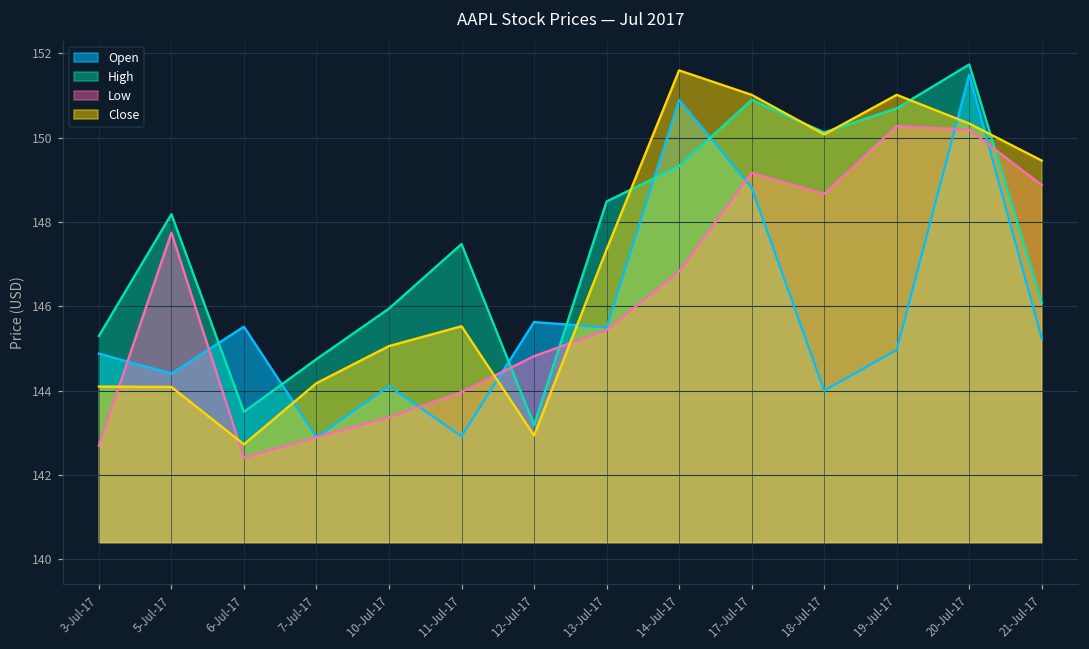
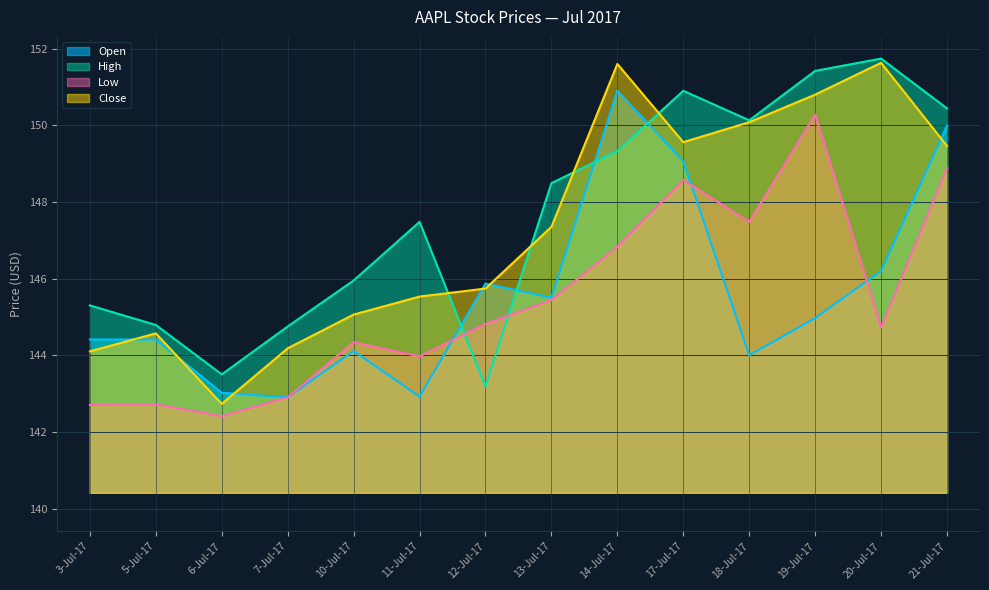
Open, 3-Jul-17: 144.9 -> 144.4
High, 5-Jul-17: 148.2 -> 144.8
Low, 5-Jul-17: 147.8 -> 142.7
Close, 5-Jul-17: 144.1 -> 144.6
Open, 6-Jul-17: 145.5 -> 143.0
Low, 10-Jul-17: 143.4 -> 144.3
Open, 12-Jul-17: 145.6 -> 145.9
Close, 12-Jul-17: 142.9 -> 145.7
Open, 17-Jul-17: 148.8 -> 149.1
Low, 17-Jul-17: 149.2 -> 148.6
Close, 17-Jul-17: 151.0 -> 149.6
Low, 18-Jul-17: 148.7 -> 147.5
High, 19-Jul-17: 150.7 -> 151.4
Close, 19-Jul-17: 151.0 -> 150.8
Open, 20-Jul-17: 151.5 -> 146.2
Low, 20-Jul-17: 150.2 -> 144.7
Close, 20-Jul-17: 150.3 -> 151.6
Open, 21-Jul-17: 145.2 -> 150.0
High, 21-Jul-17: 146.1 -> 150.4
